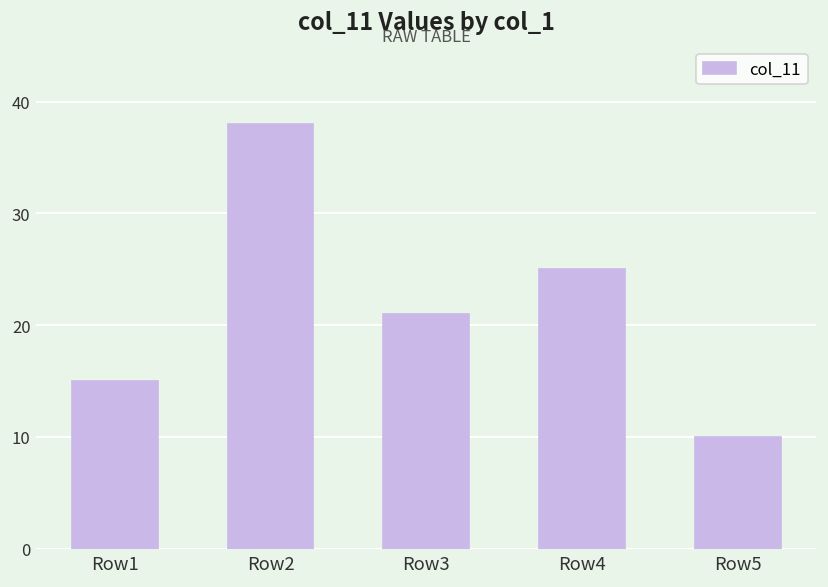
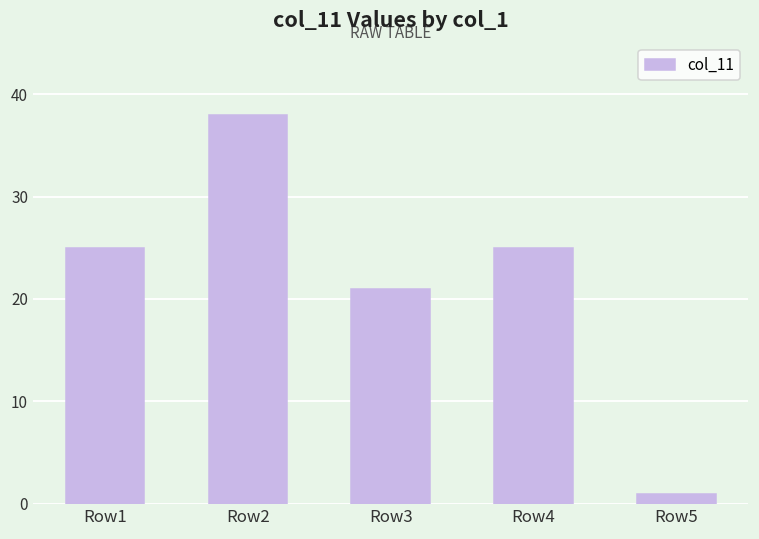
Row1: 15 -> 25
Row5: 10 -> 1
